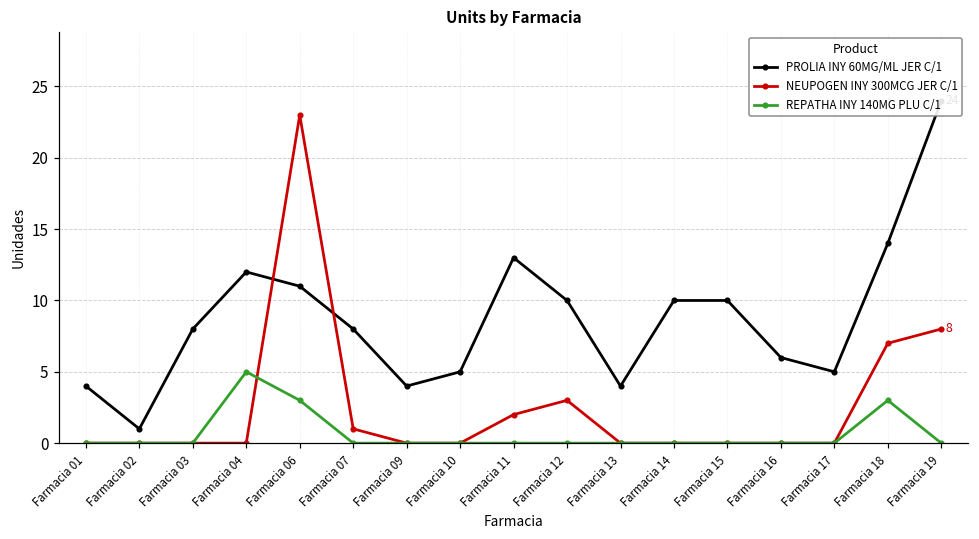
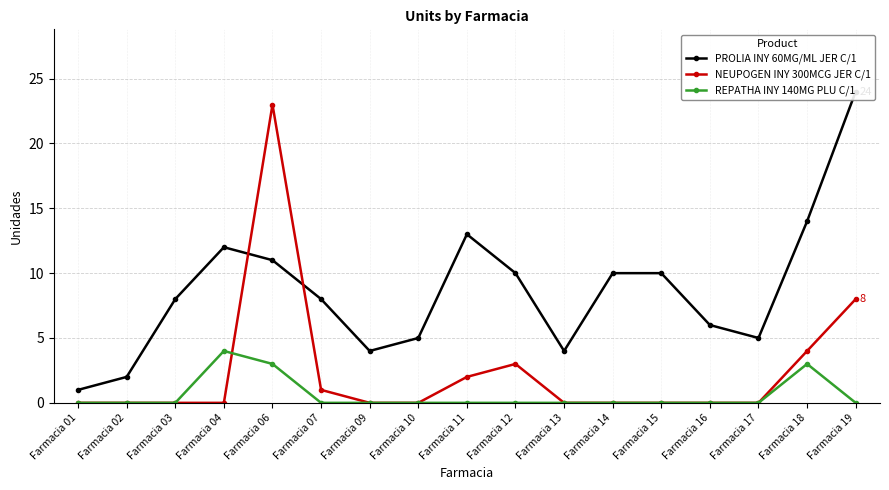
PROLIA INY 60MG/ML JER C/1, Farmacia 01: 4 -> 1
PROLIA INY 60MG/ML JER C/1, Farmacia 02: 1 -> 2
REPATHA INY 140MG PLU C/1, Farmacia 04: 5 -> 4
NEUPOGEN INY 300MCG JER C/1, Farmacia 18: 7 -> 4
